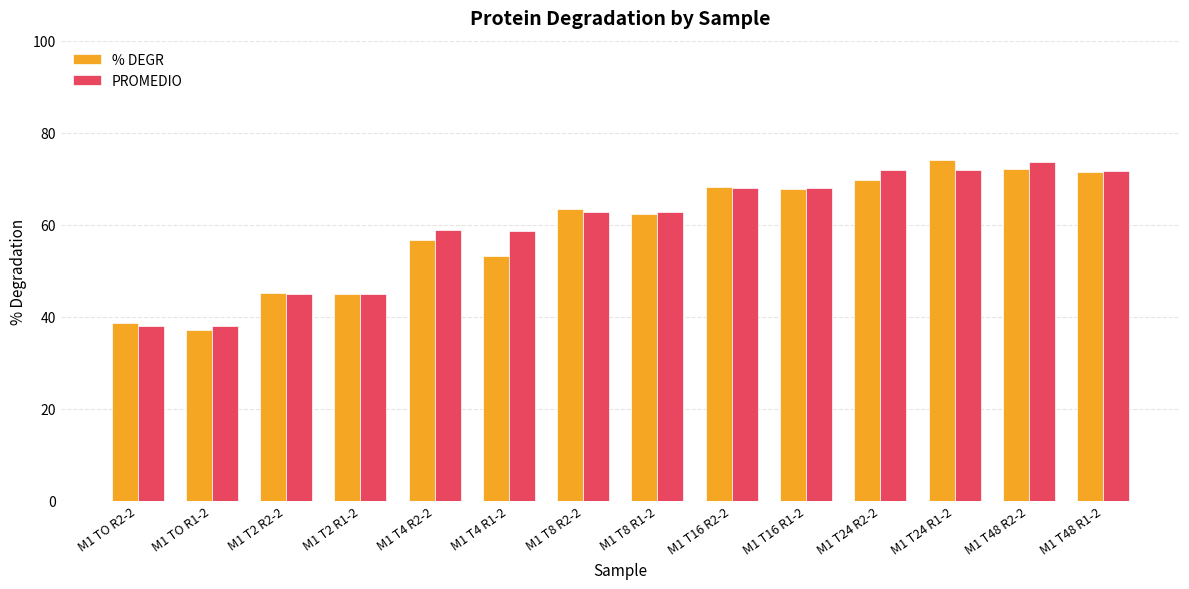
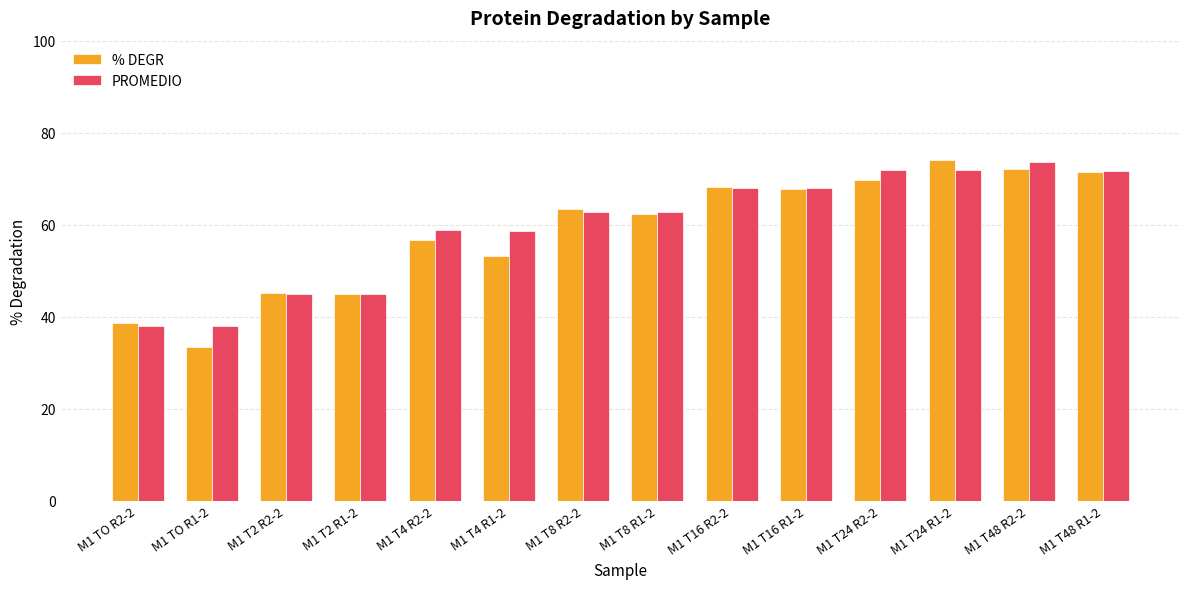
% DEGR, M1 TO R1-2: 37 -> 33
